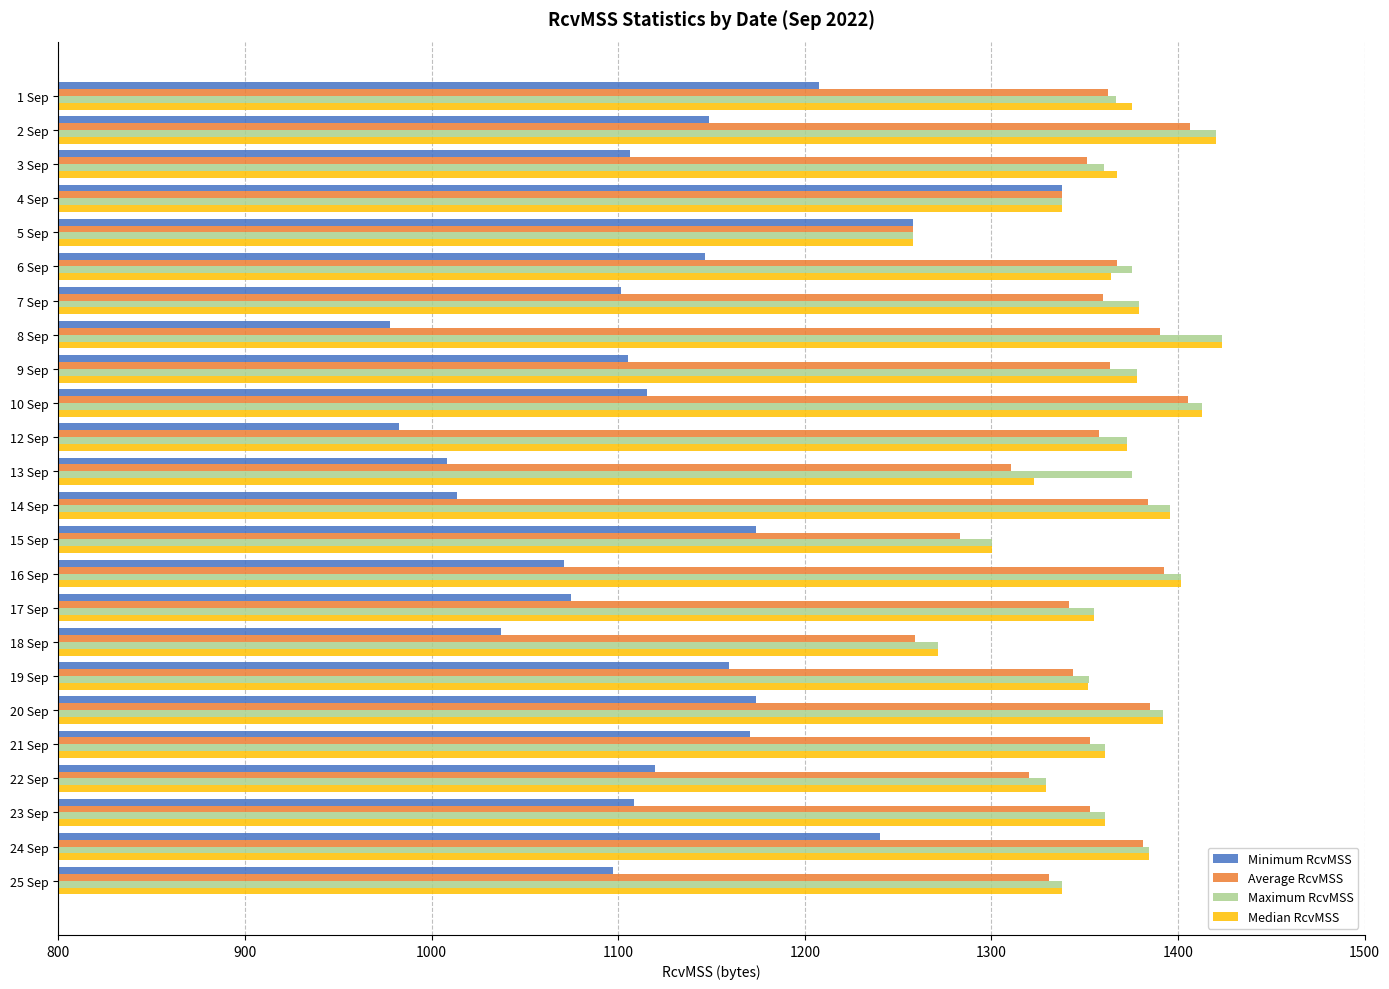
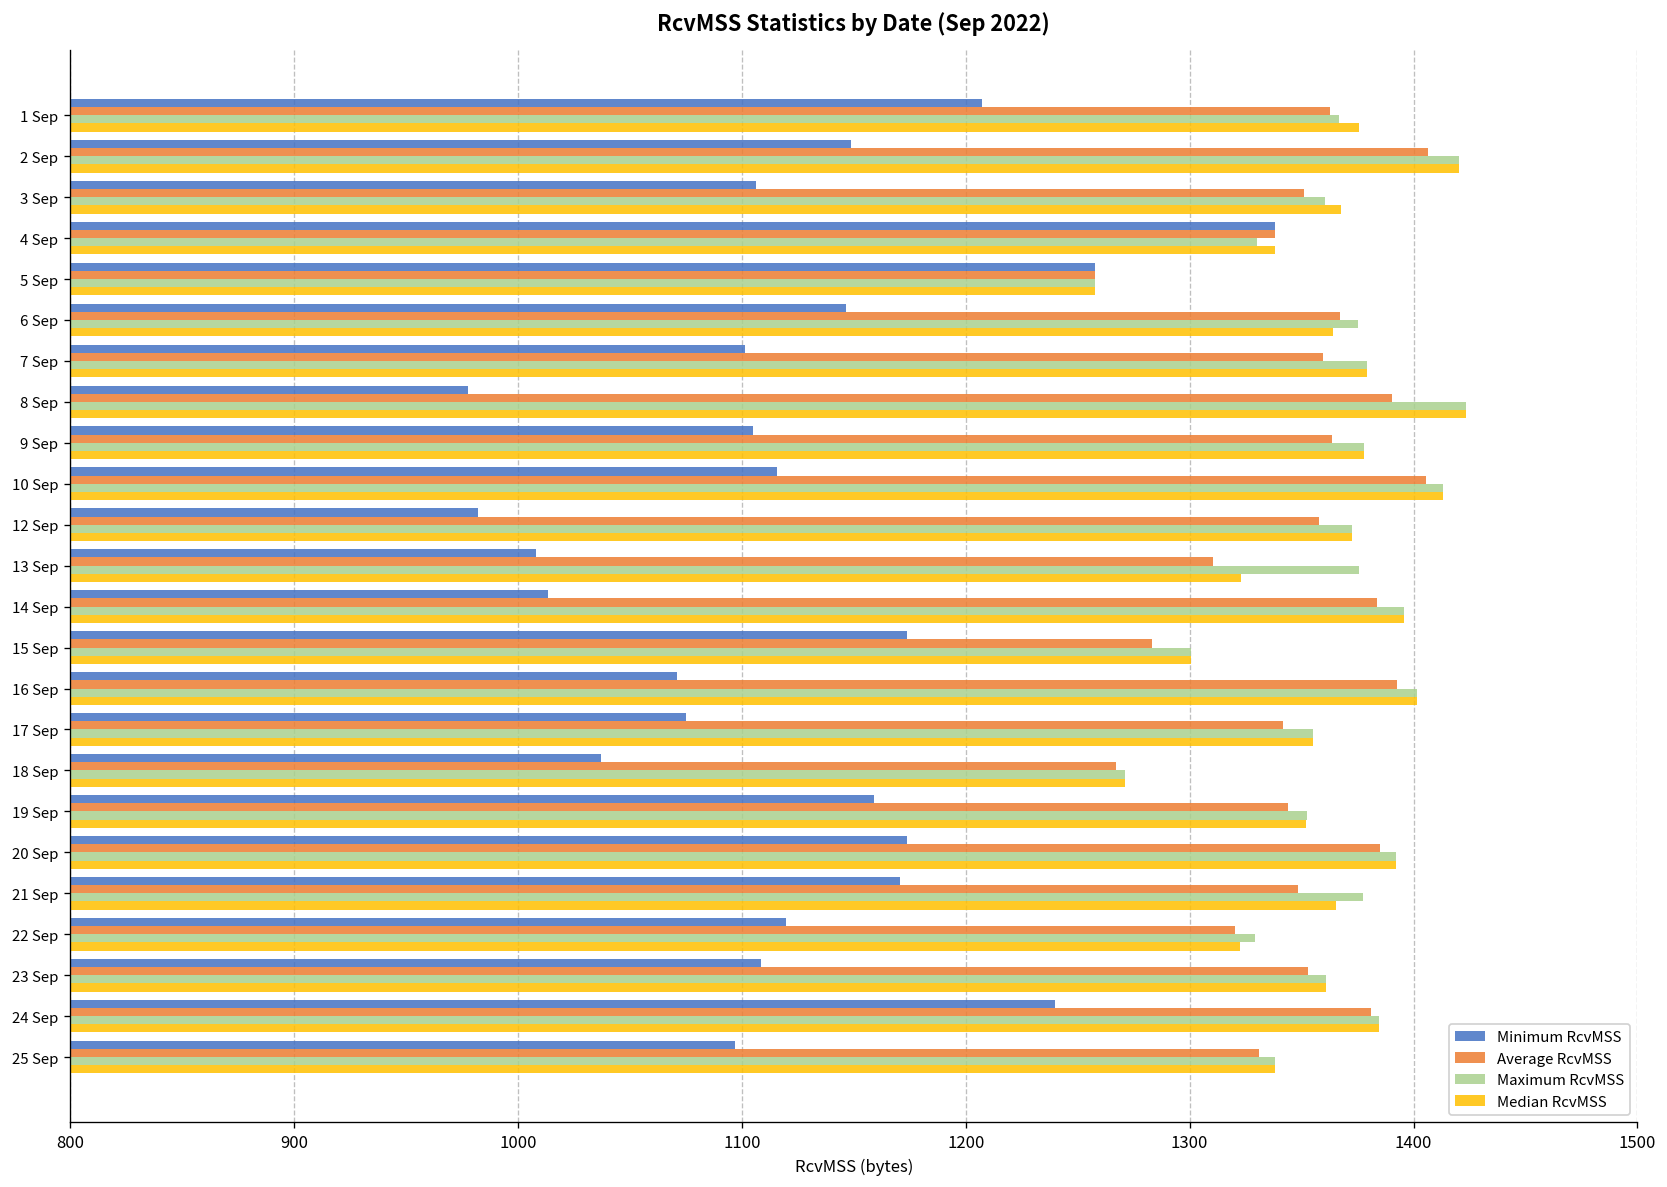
Maximum RcvMSS, 4 Sep: 1338 -> 1330
Average RcvMSS, 18 Sep: 1259 -> 1267
Average RcvMSS, 21 Sep: 1353 -> 1348
Maximum RcvMSS, 21 Sep: 1361 -> 1377
Median RcvMSS, 21 Sep: 1361 -> 1365
Median RcvMSS, 22 Sep: 1329 -> 1322
